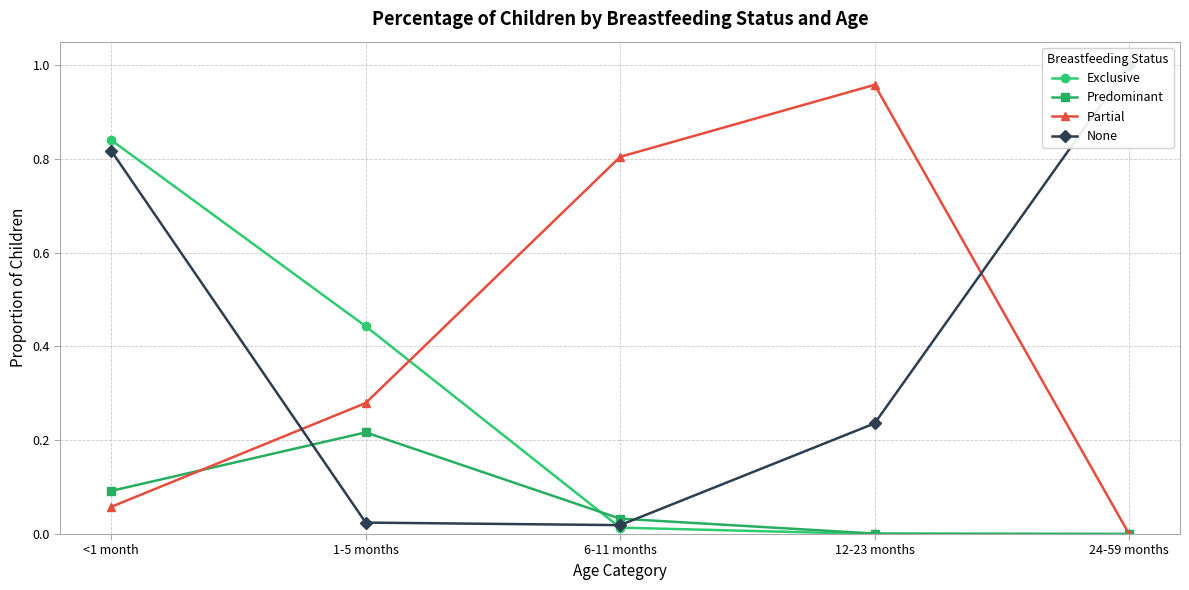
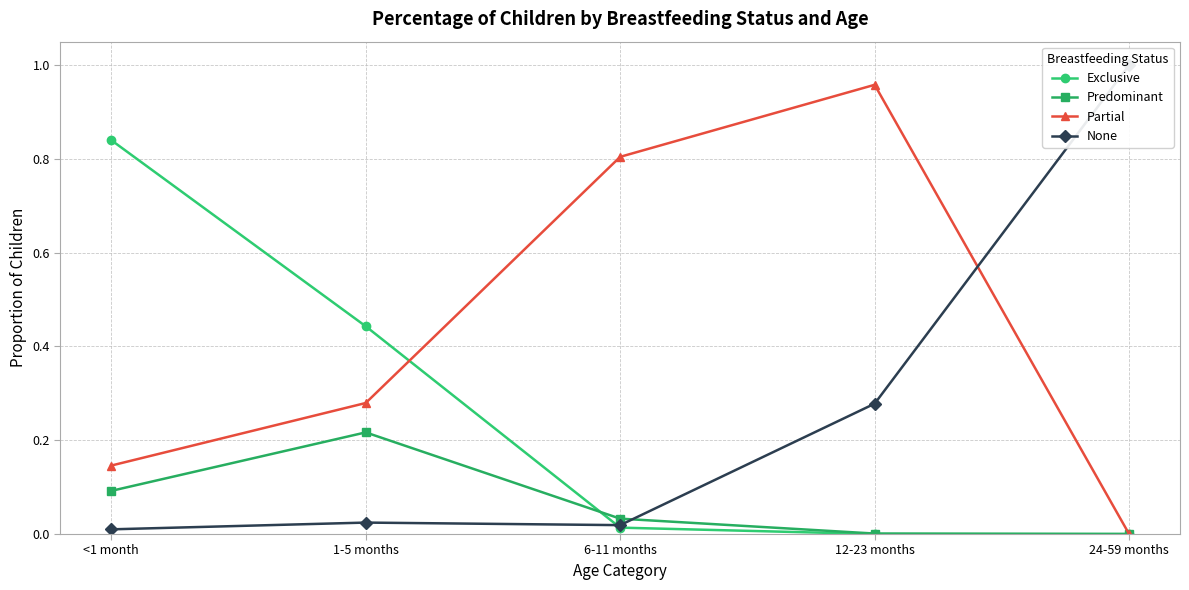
Partial, <1 month: 0.06 -> 0.15
None, <1 month: 0.82 -> 0.01
None, 12-23 months: 0.24 -> 0.28
